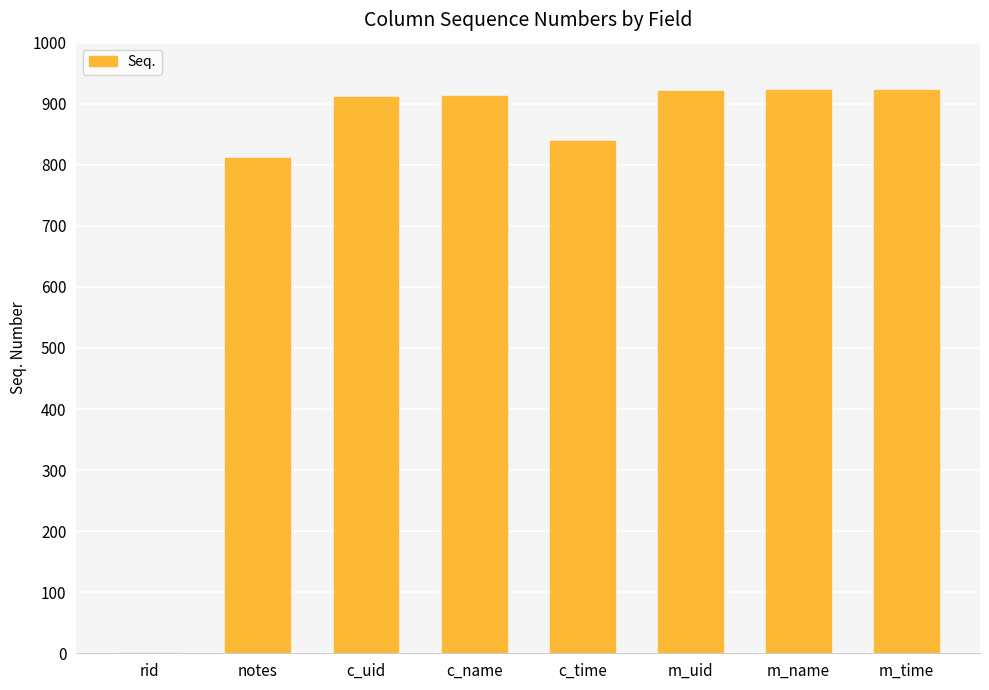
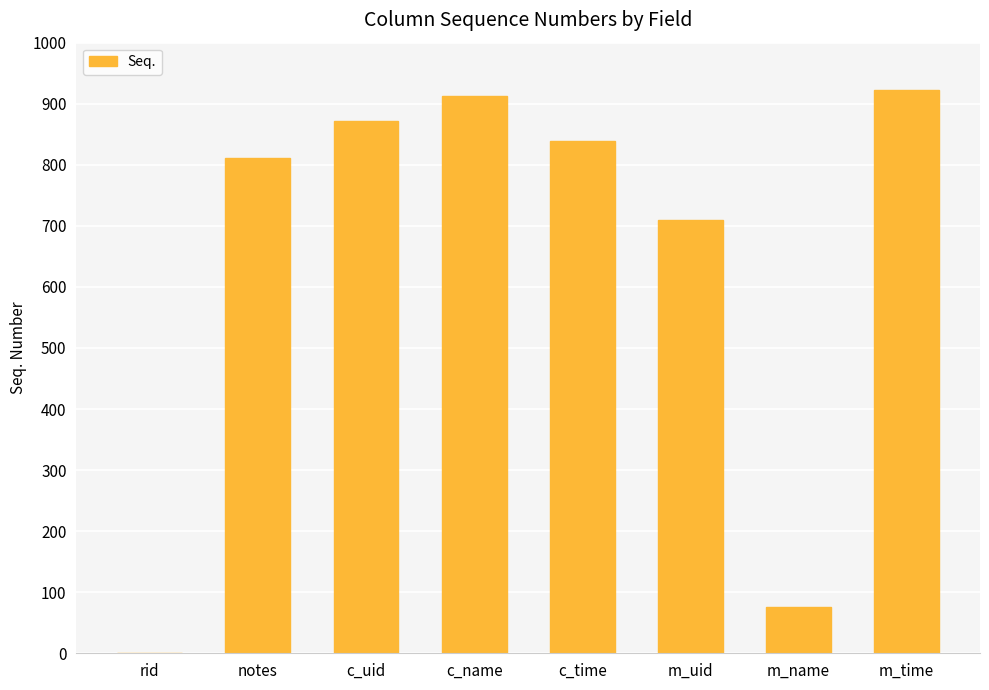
c_uid: 910 -> 870
m_uid: 920 -> 710
m_name: 920 -> 80
